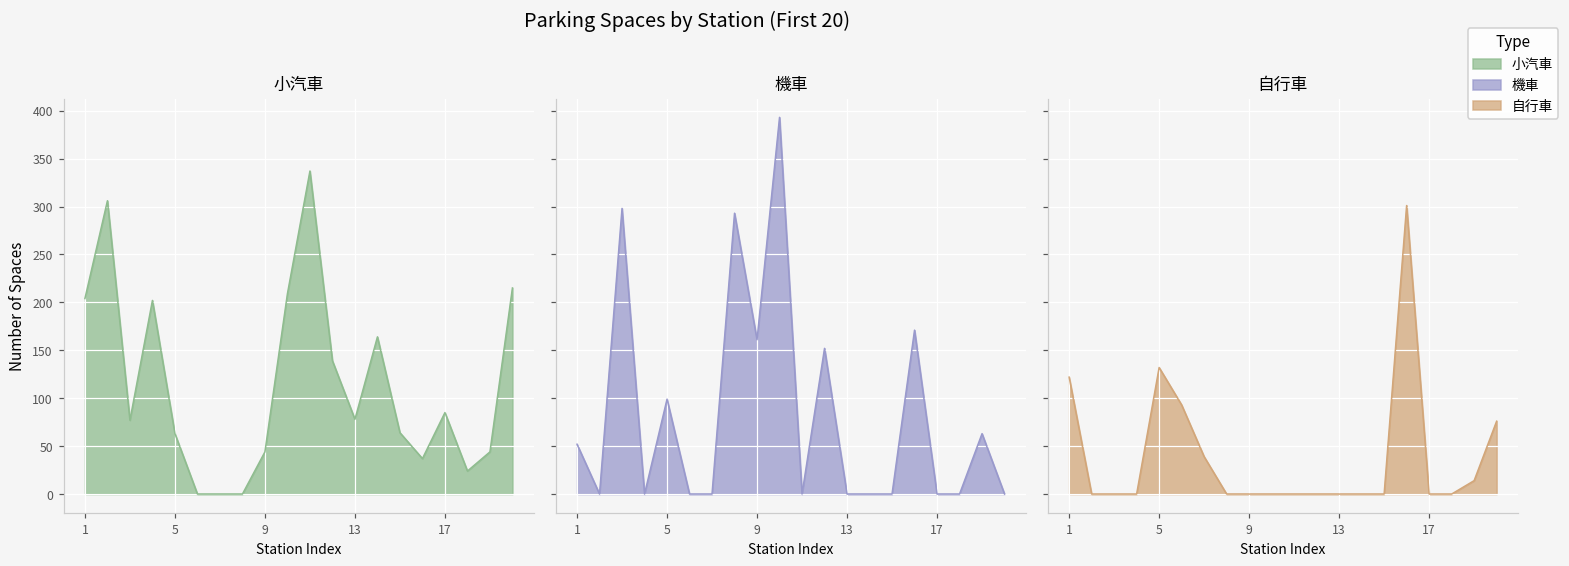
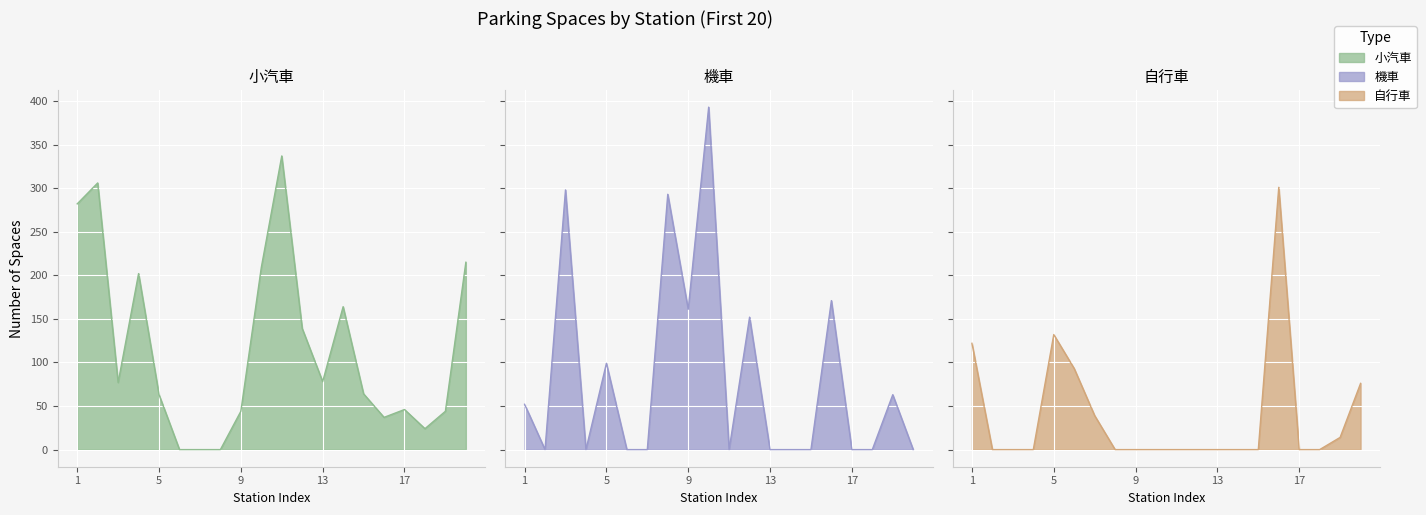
小汽車, 1: 200 -> 280
小汽車, 17: 90 -> 50
